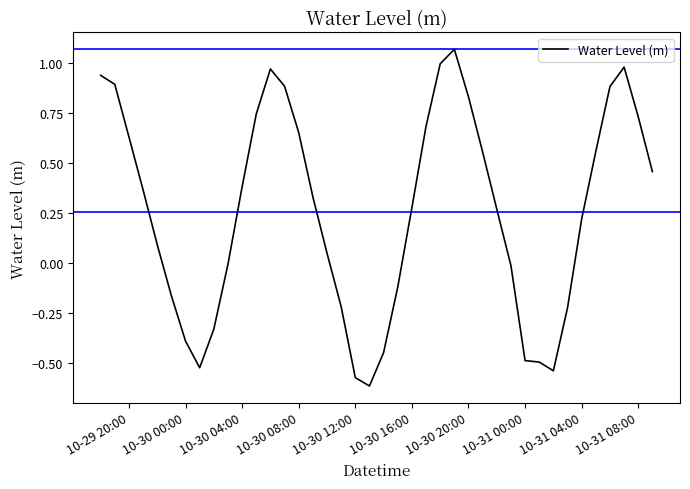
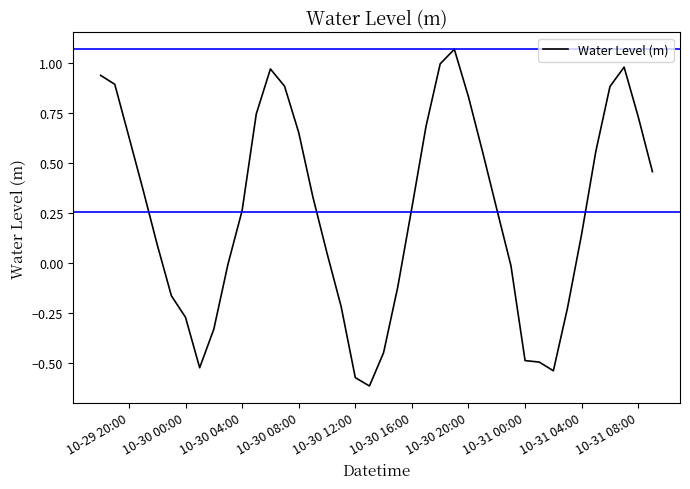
10-30 00:00: -0.39 -> -0.27
10-30 04:00: 0.38 -> 0.26
10-31 04:00: 0.22 -> 0.14
